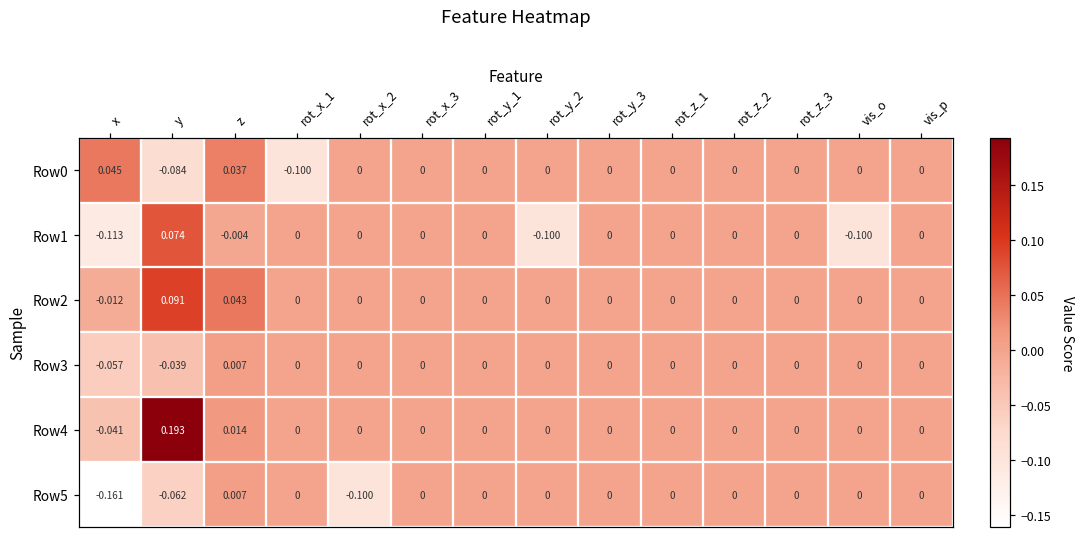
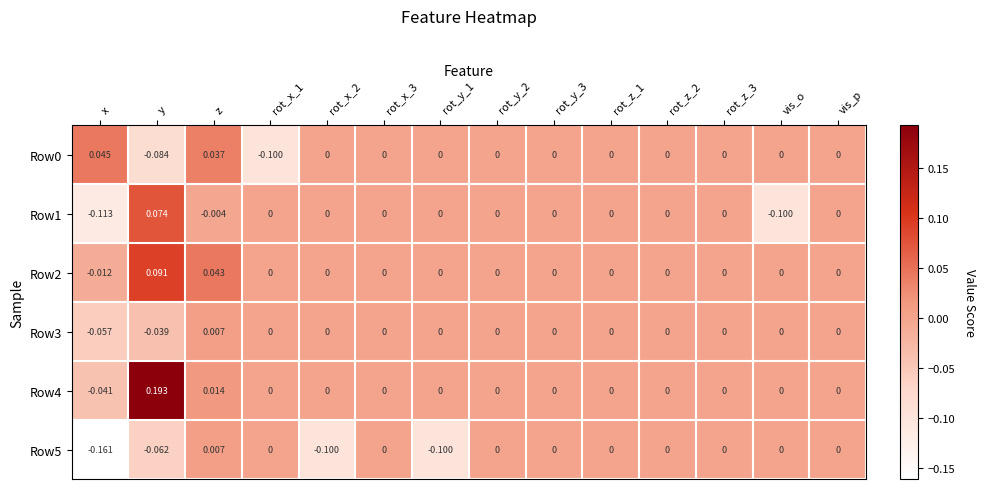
Row1, rot_y_2: -0.100 -> 0
Row5, rot_y_1: 0 -> -0.100
